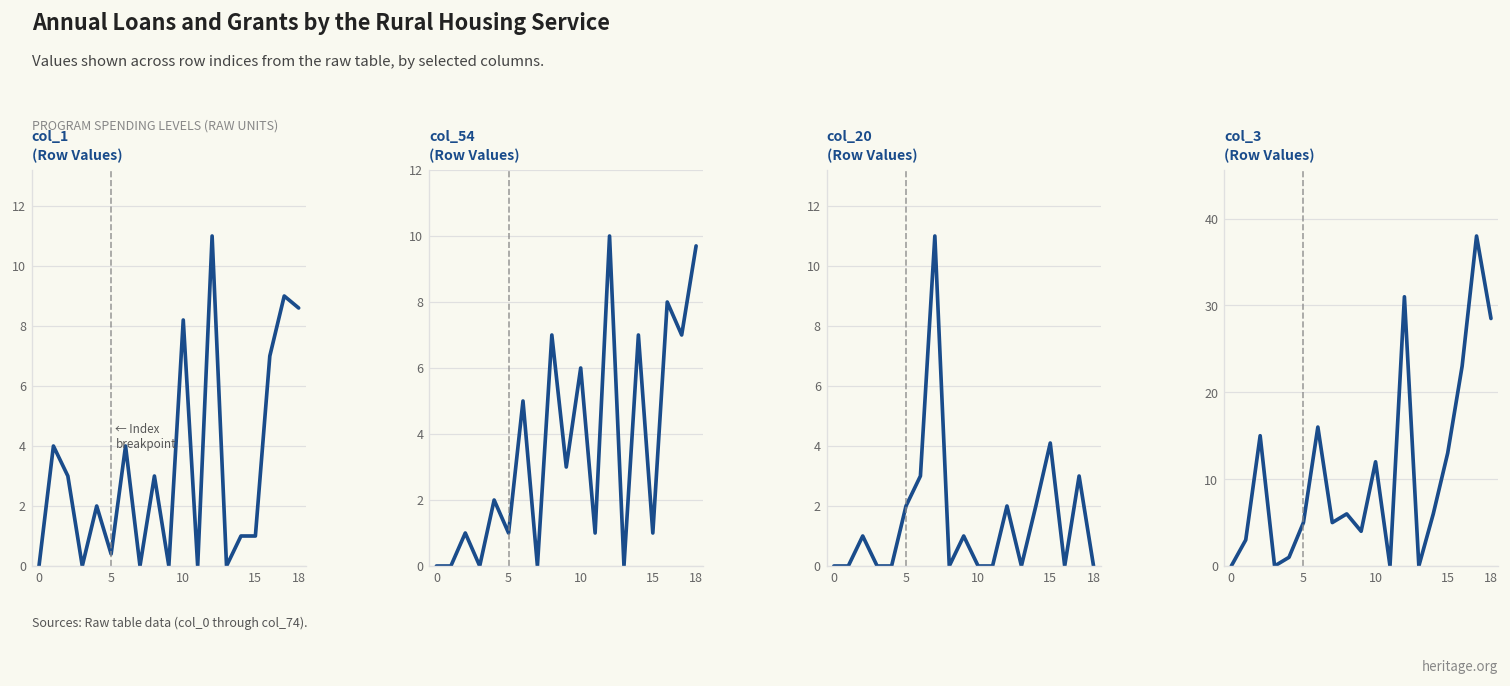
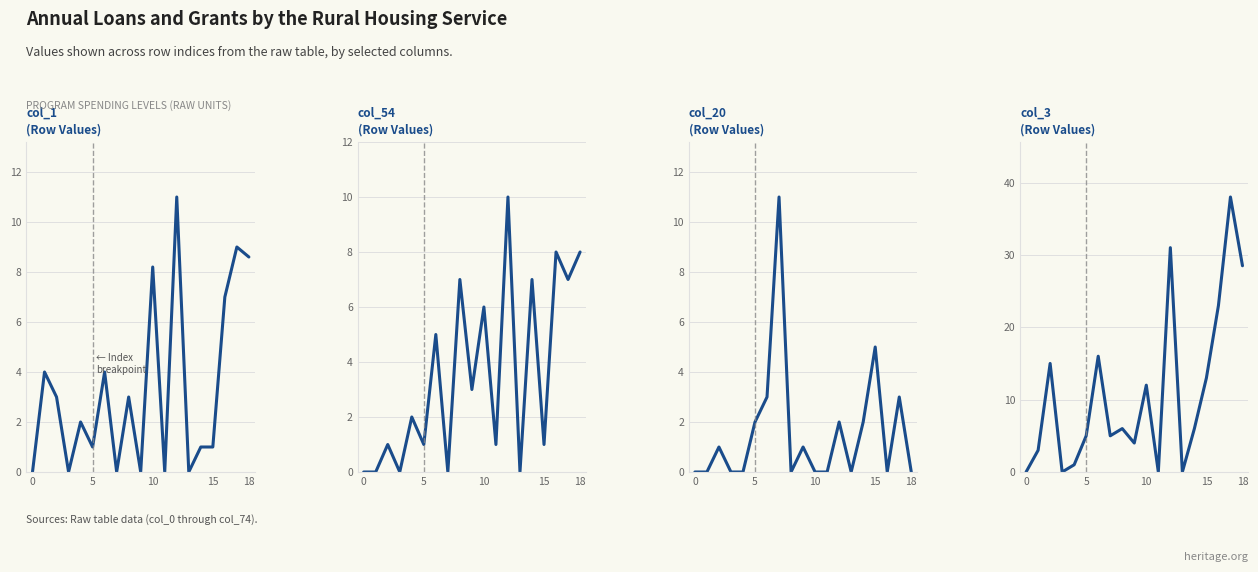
col_1 (Row Values), 5: 0.4 -> 1.0
col_54 (Row Values), 18: 9.7 -> 8.0
col_20 (Row Values), 15: 4.1 -> 5.0
